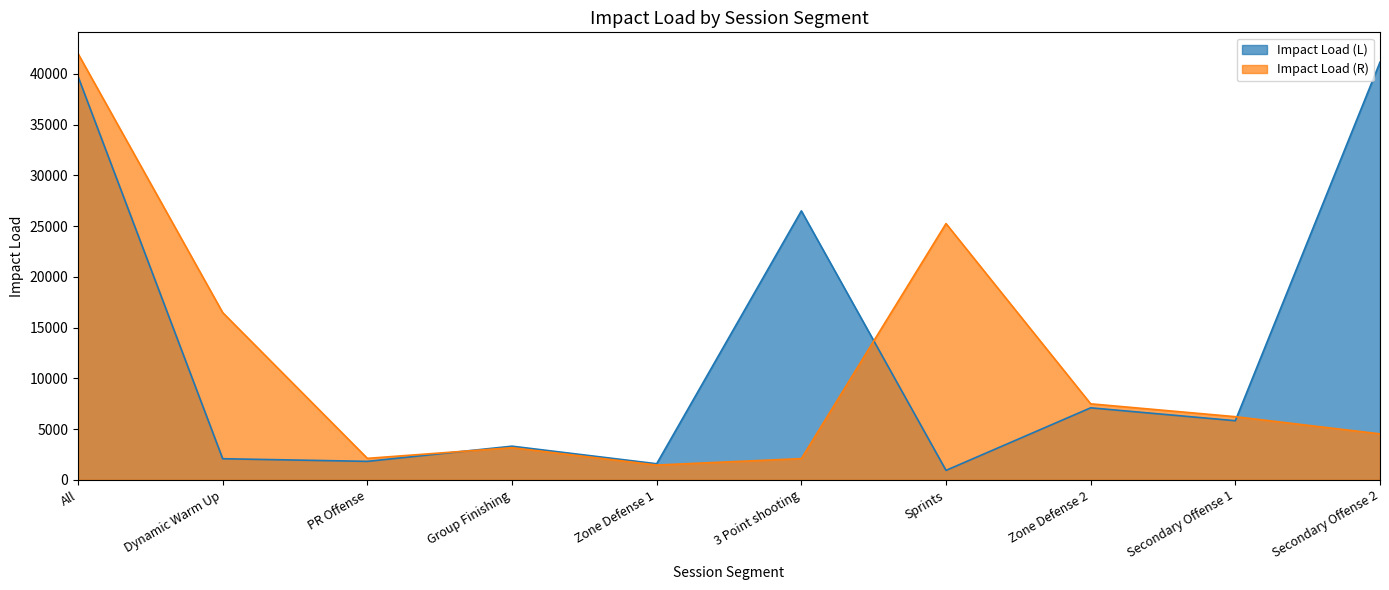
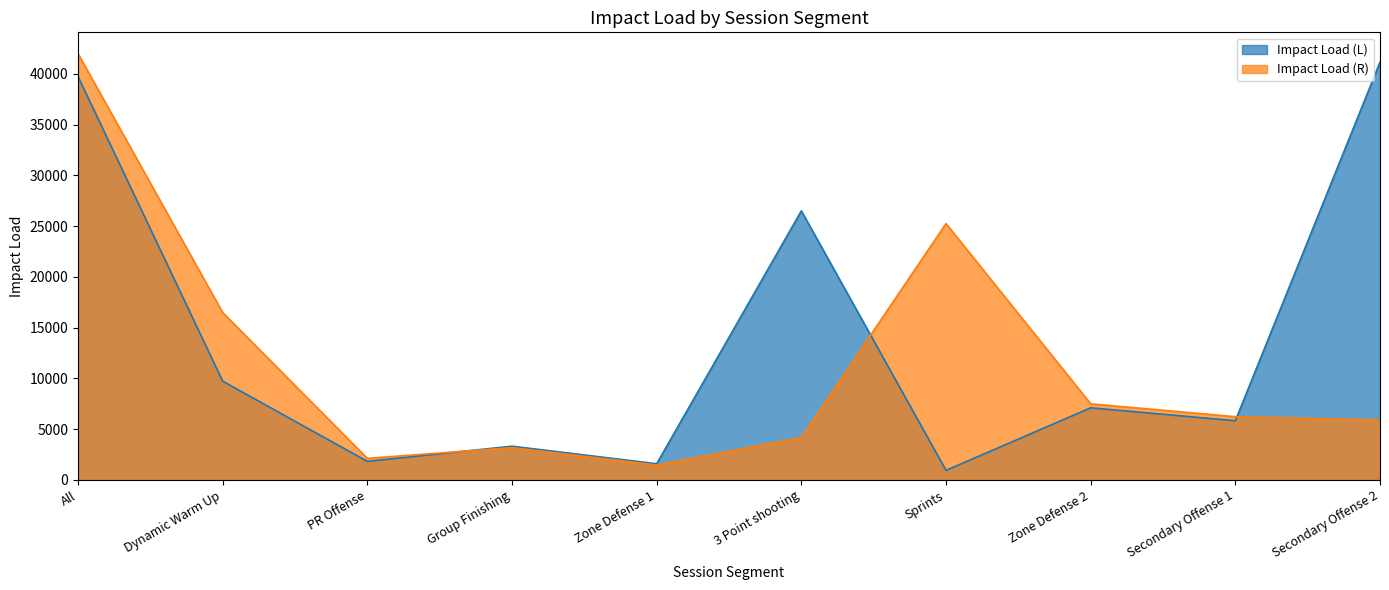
Impact Load (L), Dynamic Warm Up: 2100 -> 9700
Impact Load (R), 3 Point shooting: 2100 -> 4200
Impact Load (R), Secondary Offense 2: 4500 -> 5900
